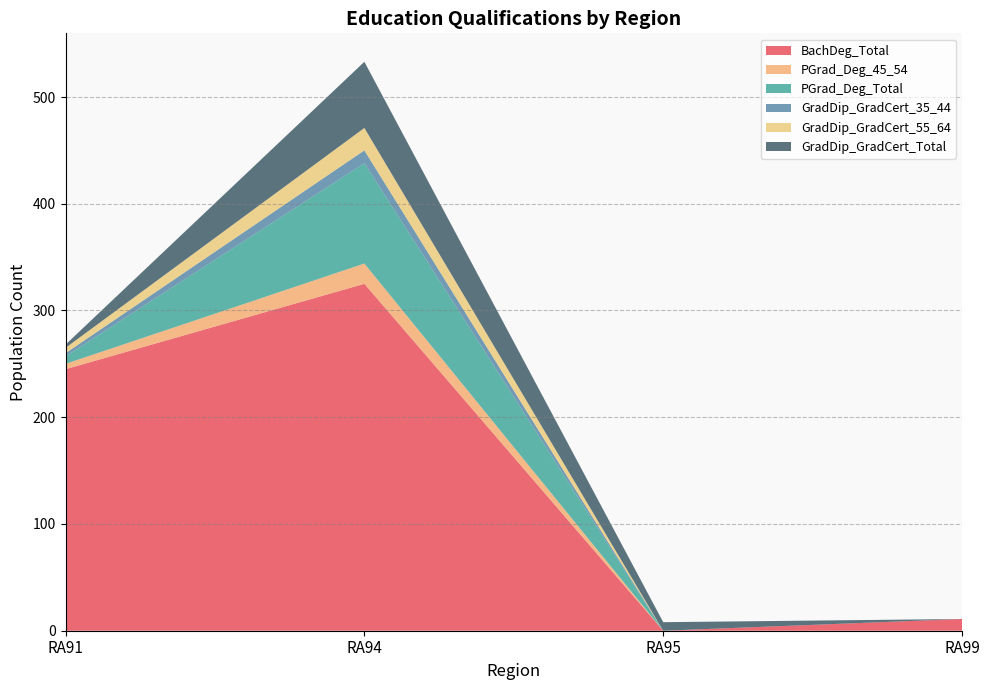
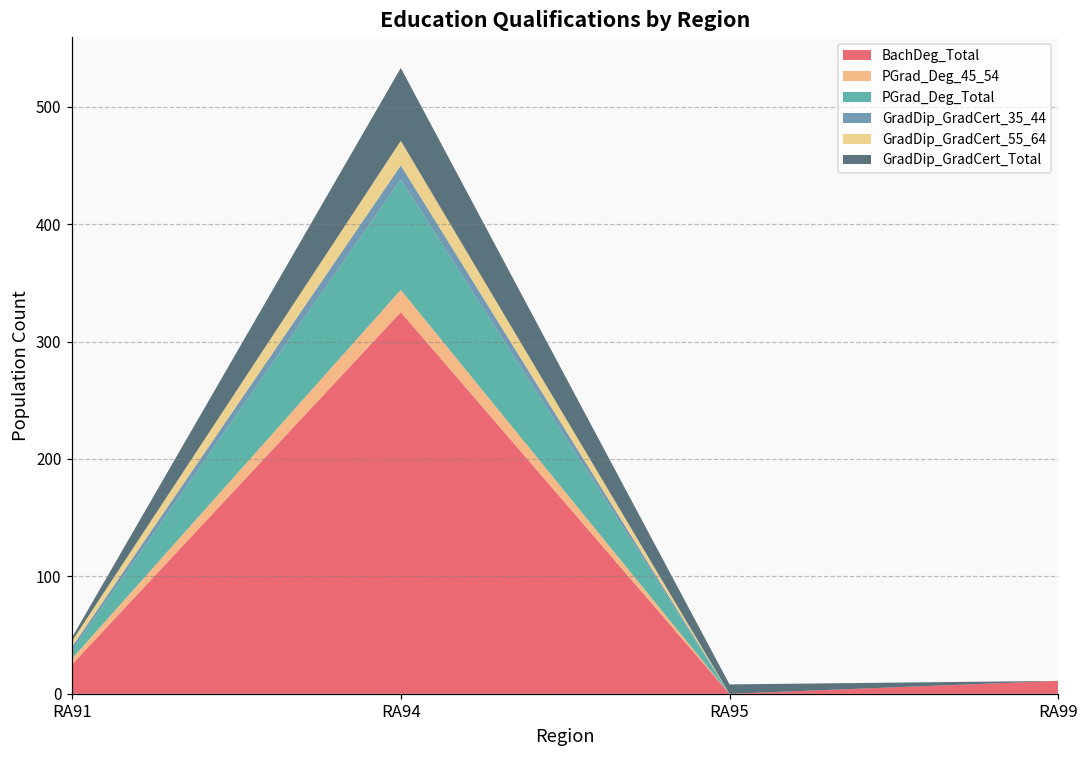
BachDeg_Total, RA91: 245 -> 25
